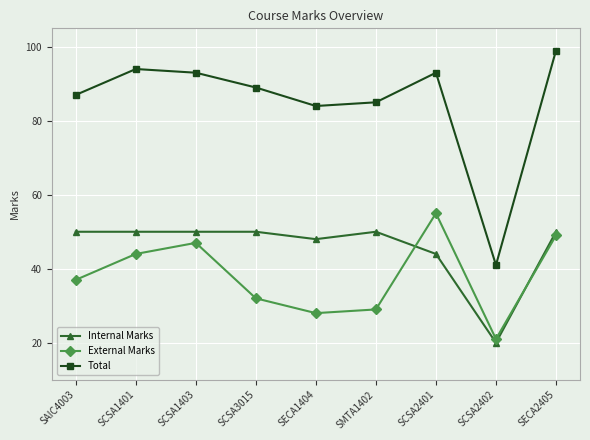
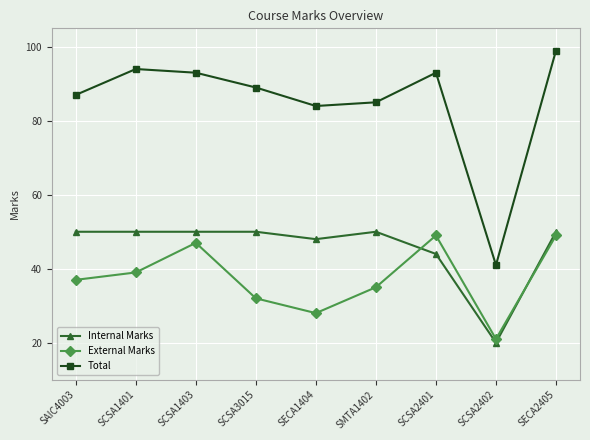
External Marks, SCSA1401: 44 -> 39
External Marks, SMTA1402: 29 -> 35
External Marks, SCSA2401: 55 -> 49
